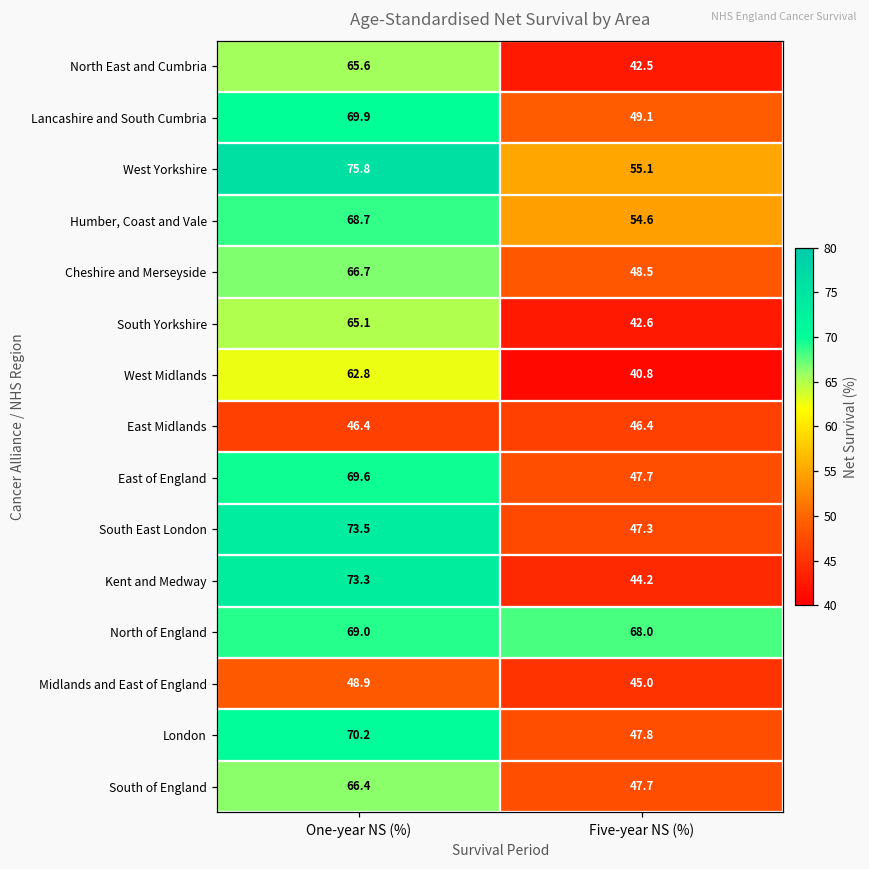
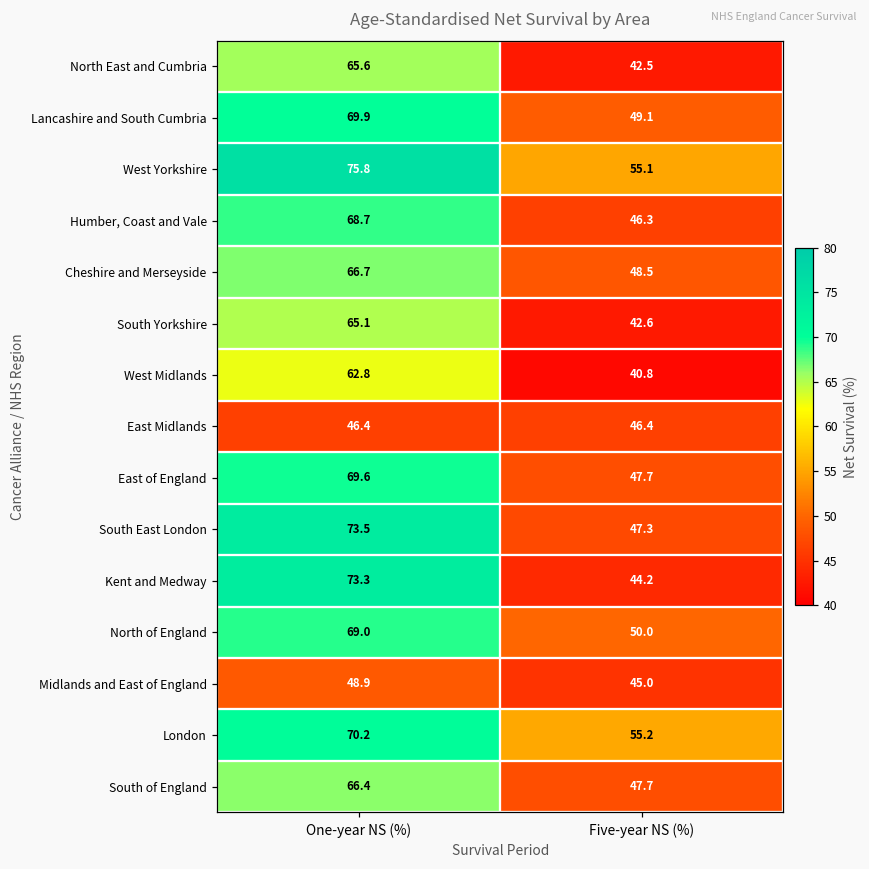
Humber, Coast and Vale, Five-year NS (%): 54.6 -> 46.3
North of England, Five-year NS (%): 68.0 -> 50.0
London, Five-year NS (%): 47.8 -> 55.2
